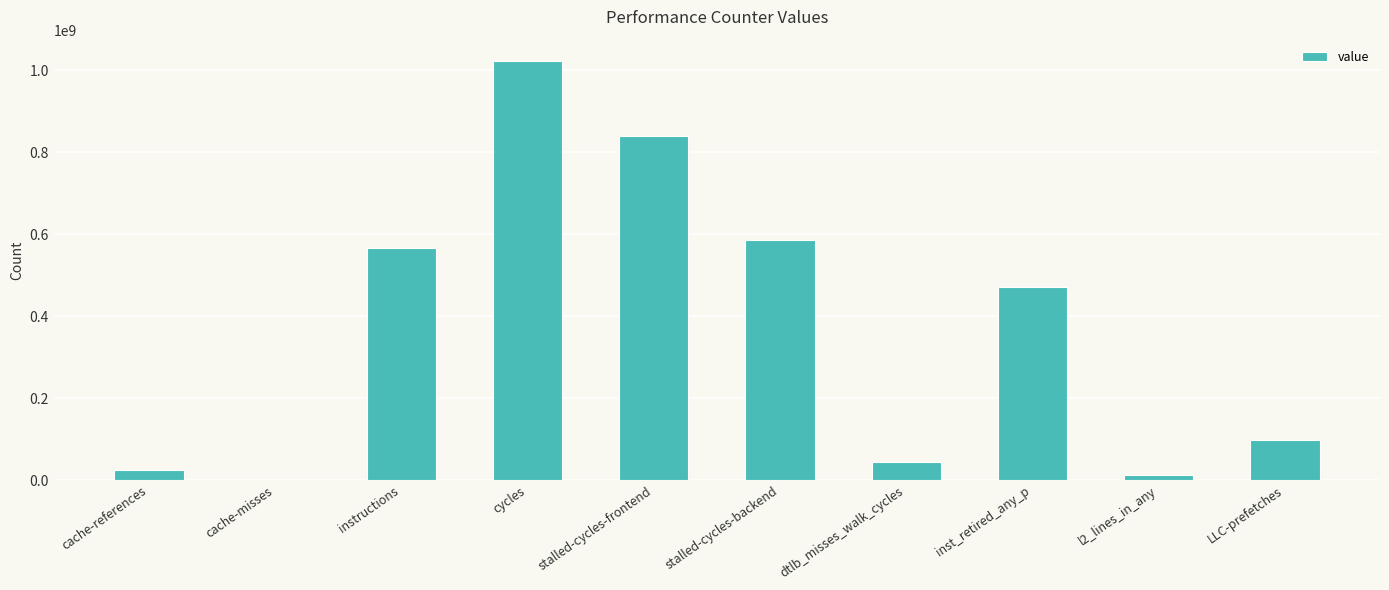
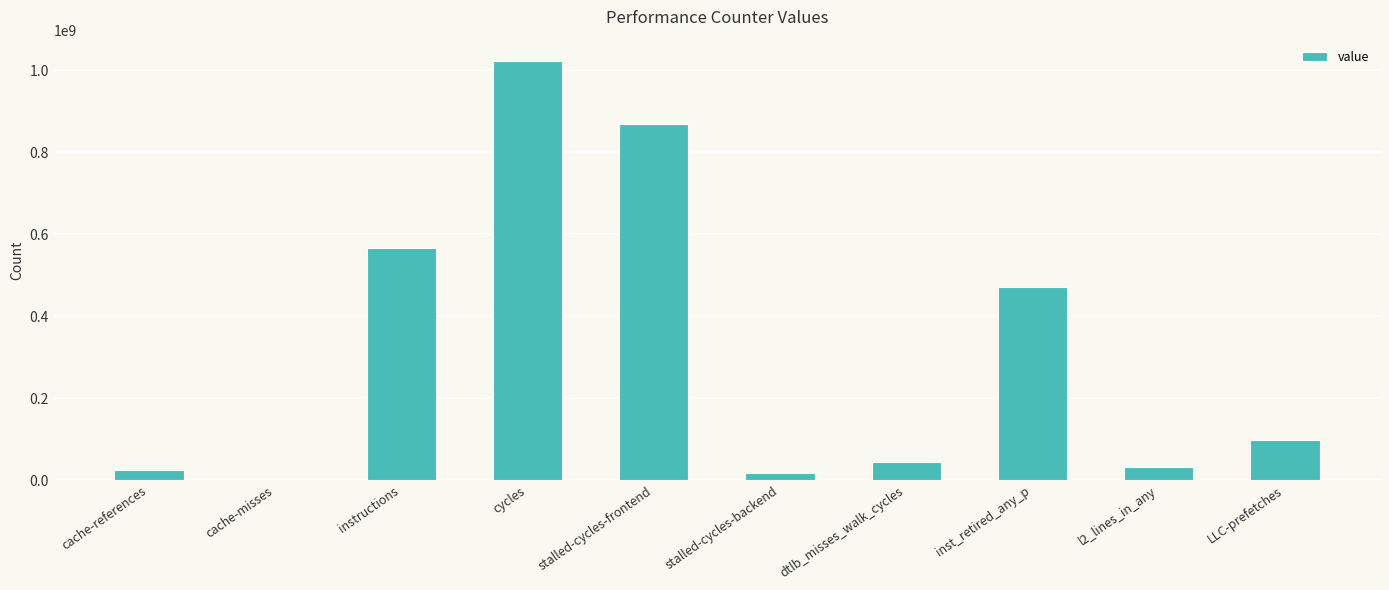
stalled-cycles-frontend: 840000000 -> 870000000
stalled-cycles-backend: 590000000 -> 20000000
l2_lines_in_any: 10000000 -> 30000000
